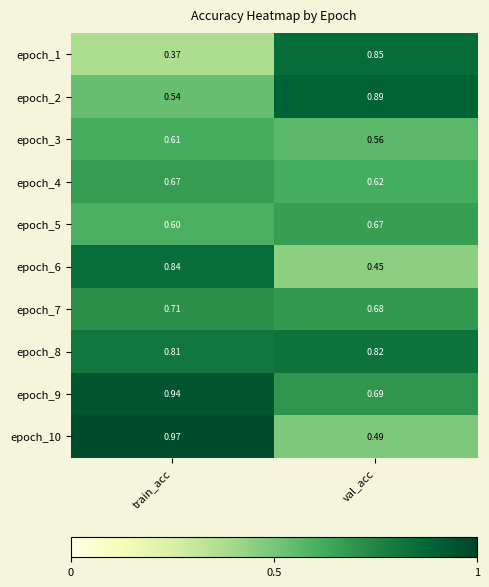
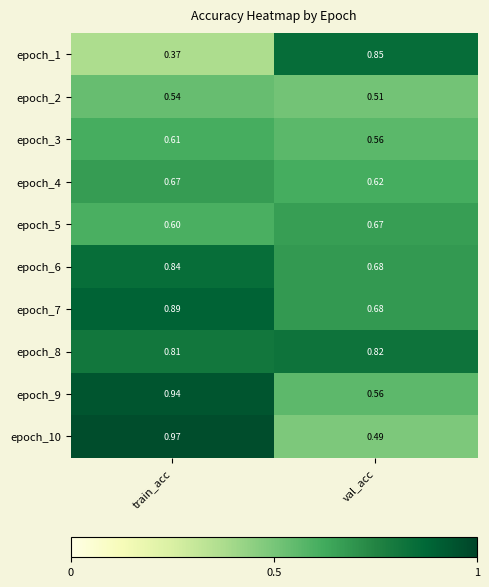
epoch_2, val_acc: 0.89 -> 0.51
epoch_6, val_acc: 0.45 -> 0.68
epoch_7, train_acc: 0.71 -> 0.89
epoch_9, val_acc: 0.69 -> 0.56
